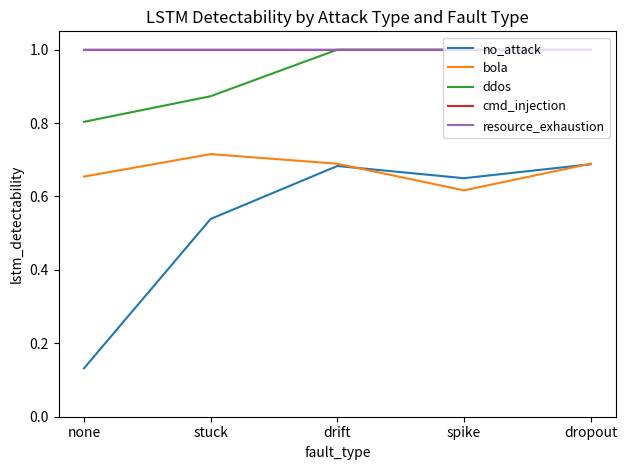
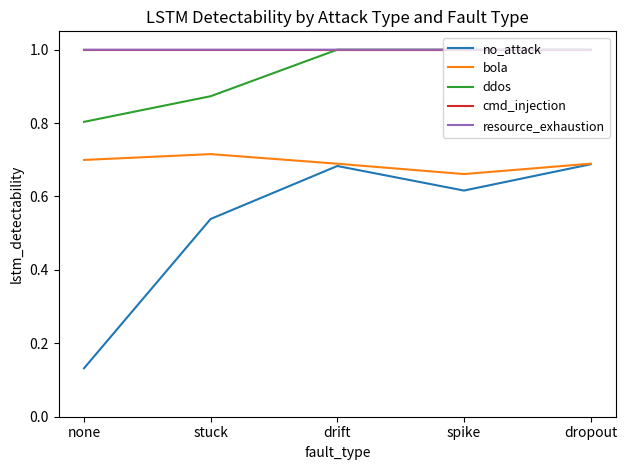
bola, none: 0.65 -> 0.70
no_attack, spike: 0.65 -> 0.62
bola, spike: 0.62 -> 0.66
